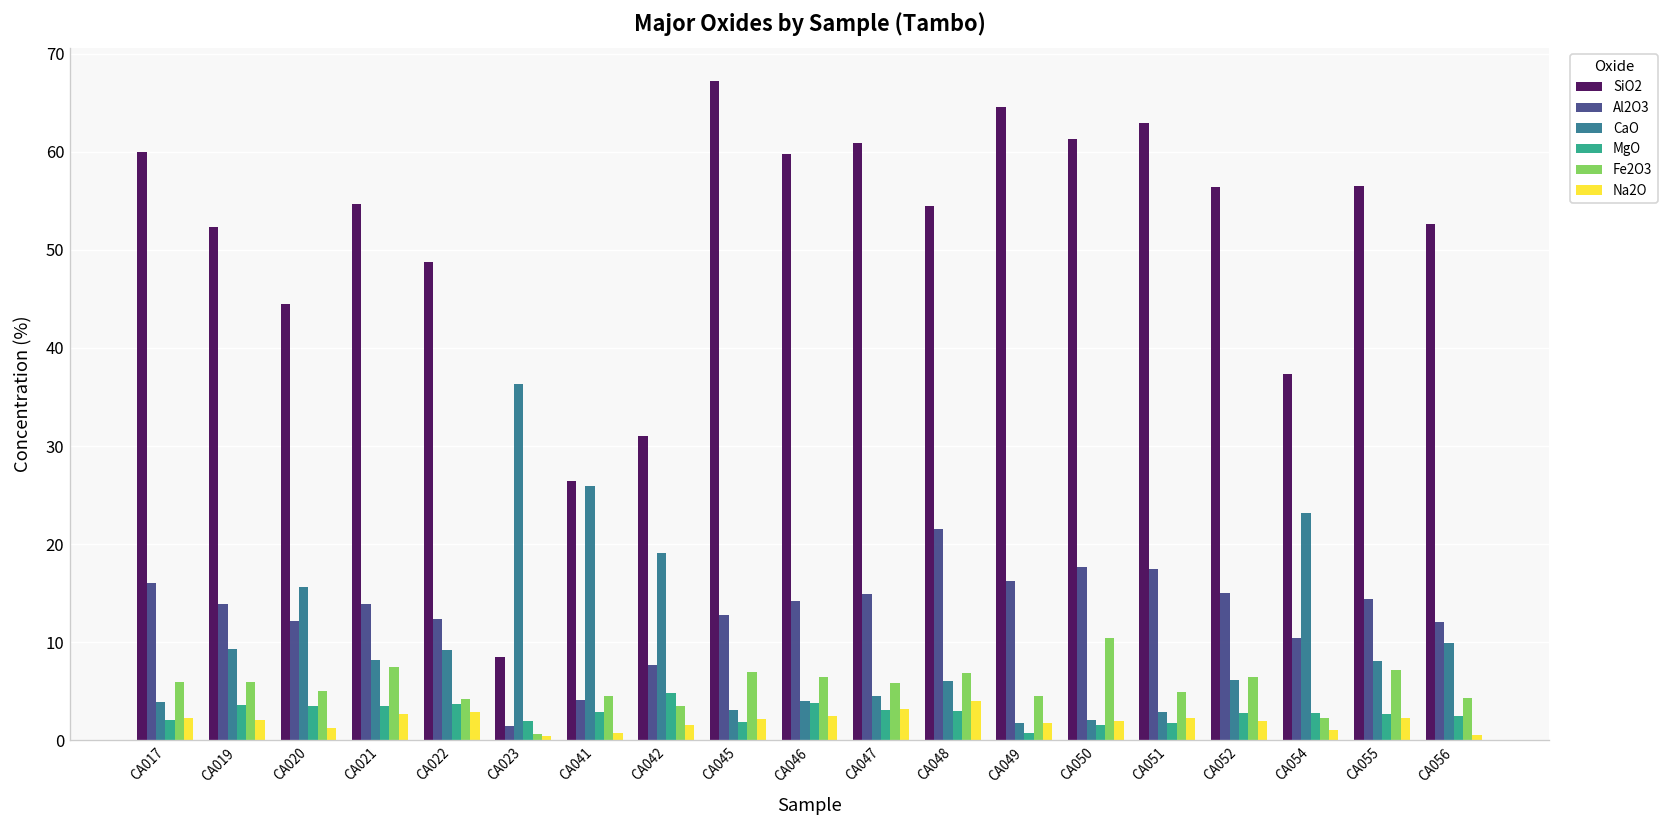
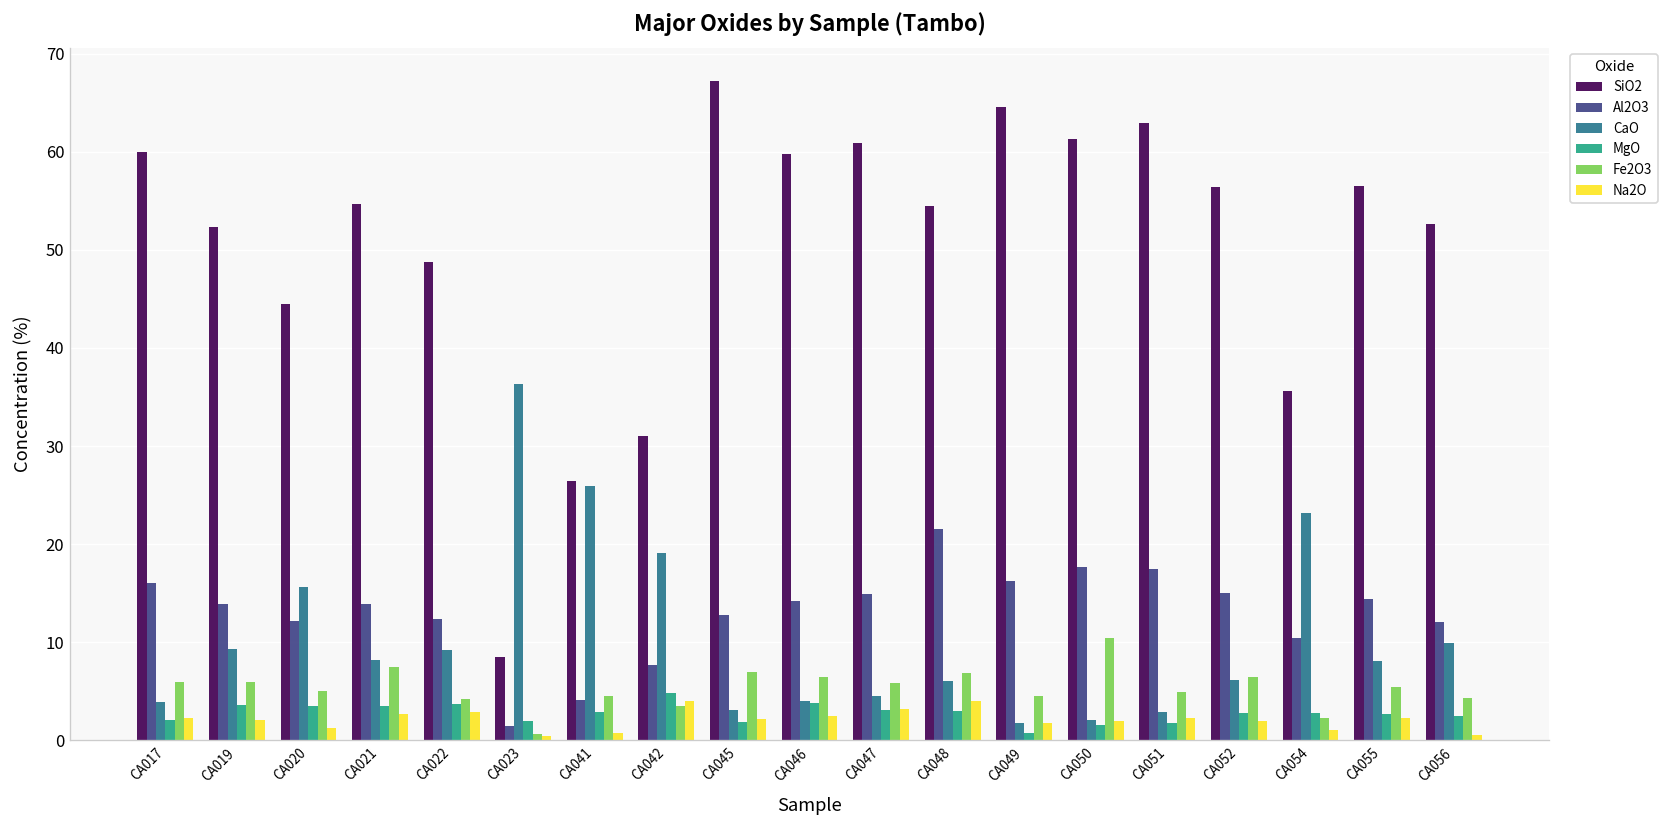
Na2O, CA042: 2 -> 4
SiO2, CA054: 37 -> 36
Fe2O3, CA055: 7 -> 5
